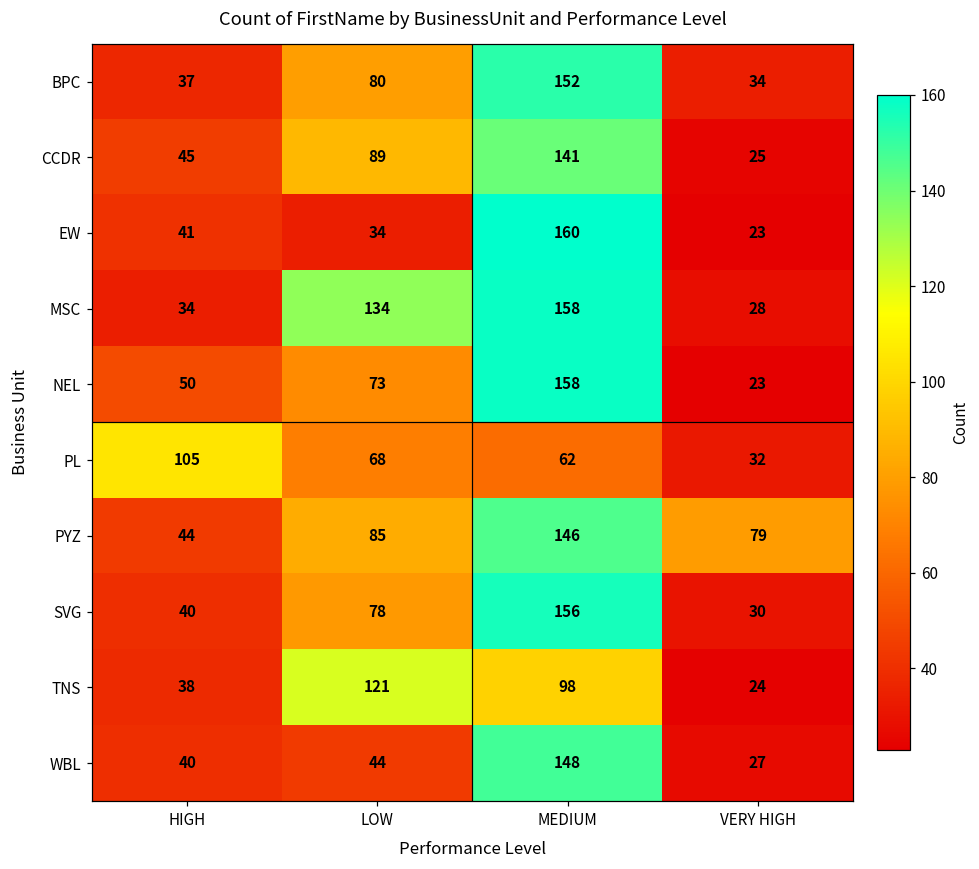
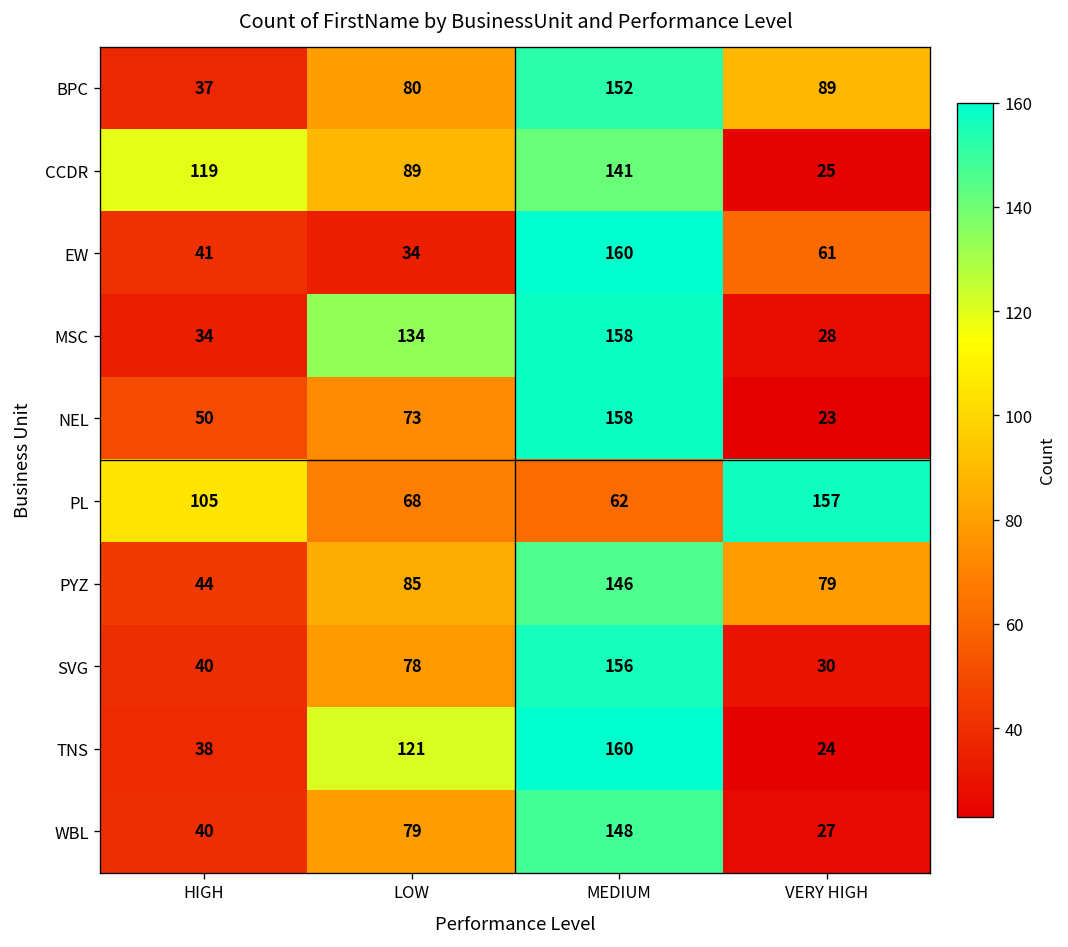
BPC, VERY HIGH: 34 -> 89
CCDR, HIGH: 45 -> 119
EW, VERY HIGH: 23 -> 61
PL, VERY HIGH: 32 -> 157
TNS, MEDIUM: 98 -> 160
WBL, LOW: 44 -> 79
